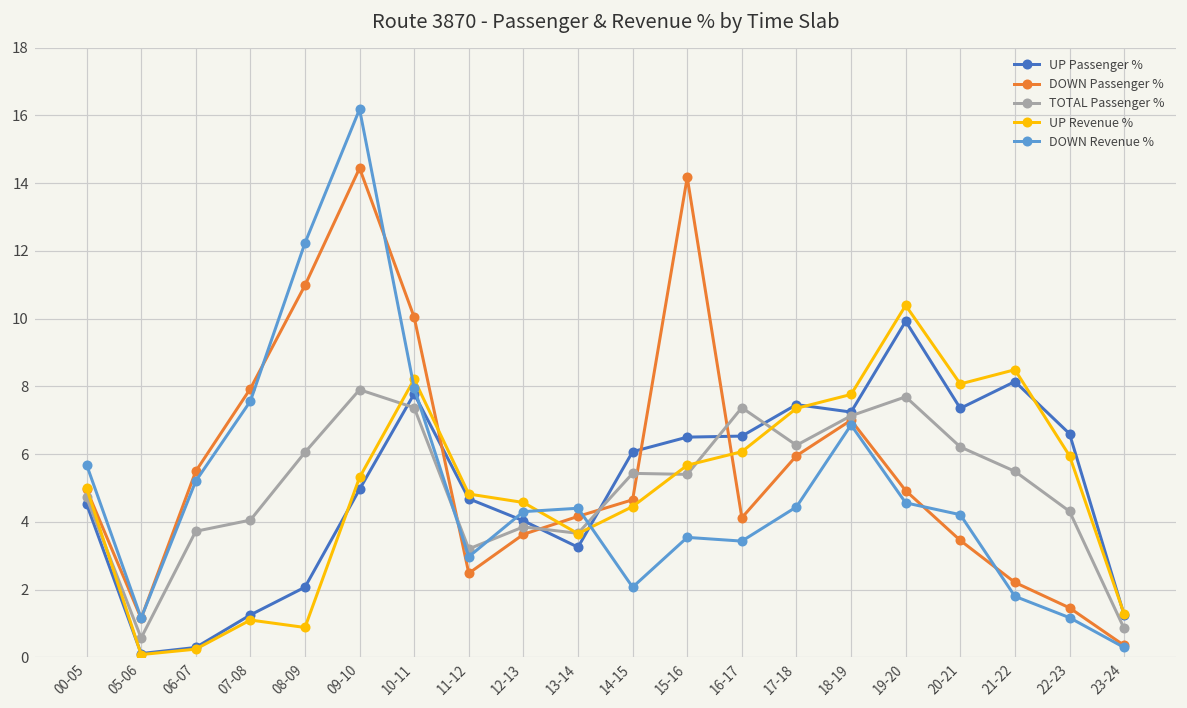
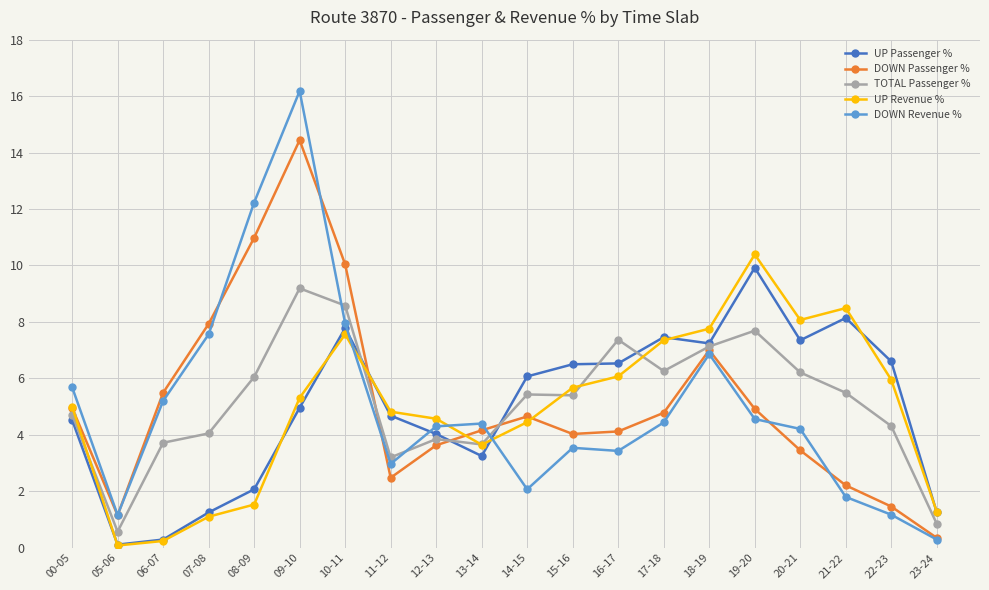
UP Revenue %, 08-09: 0.9 -> 1.5
TOTAL Passenger %, 09-10: 7.9 -> 9.2
TOTAL Passenger %, 10-11: 7.4 -> 8.6
UP Revenue %, 10-11: 8.2 -> 7.6
DOWN Passenger %, 15-16: 14.2 -> 4.0
DOWN Passenger %, 17-18: 6.0 -> 4.8
